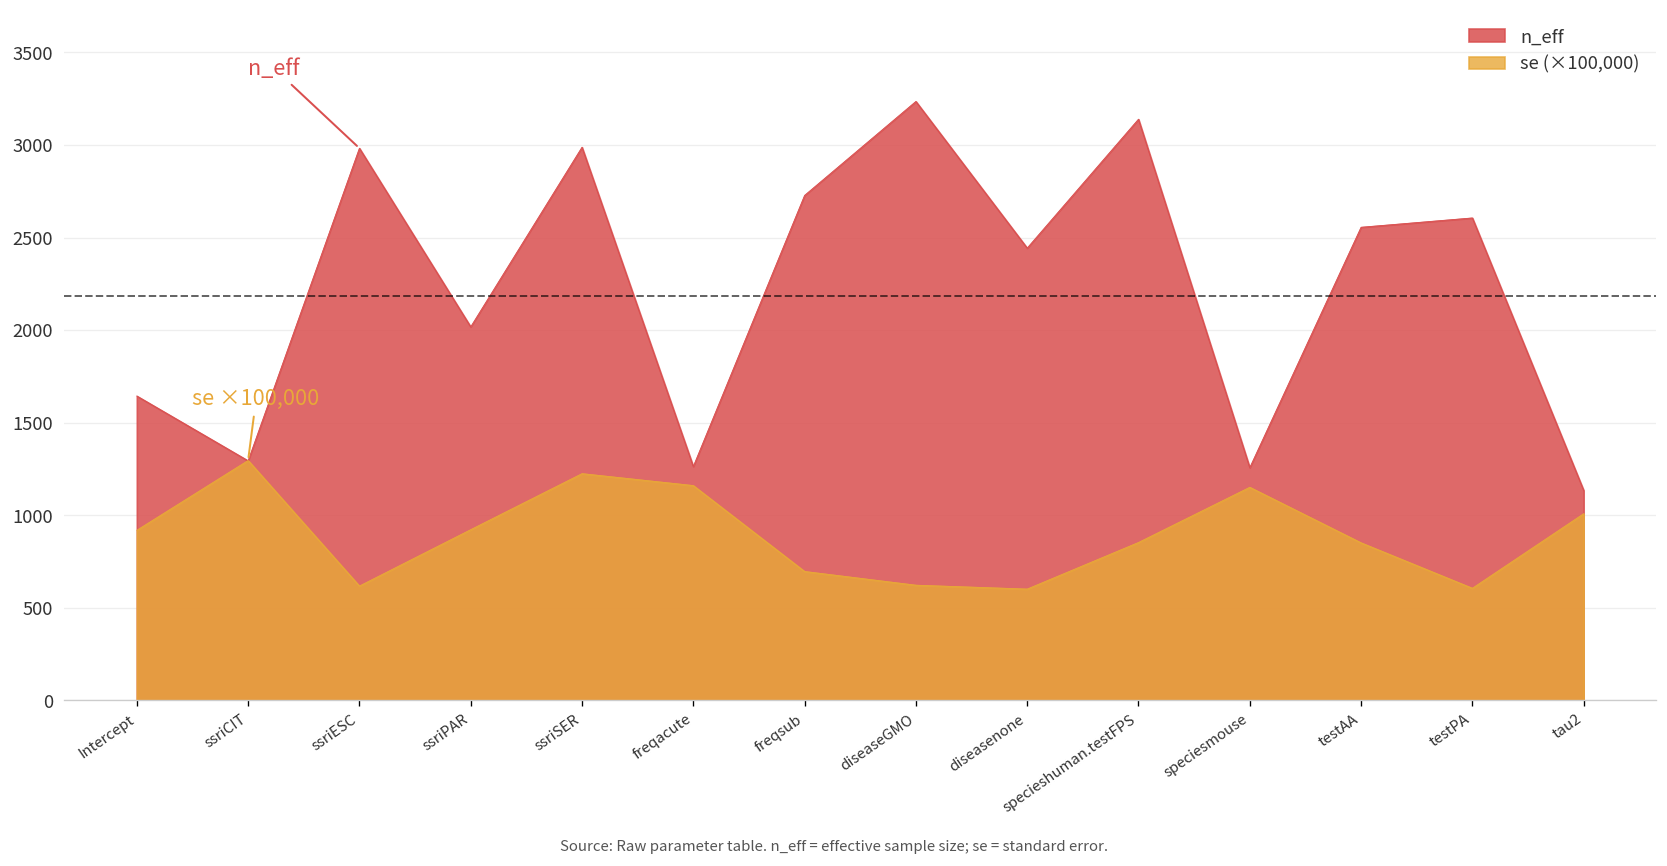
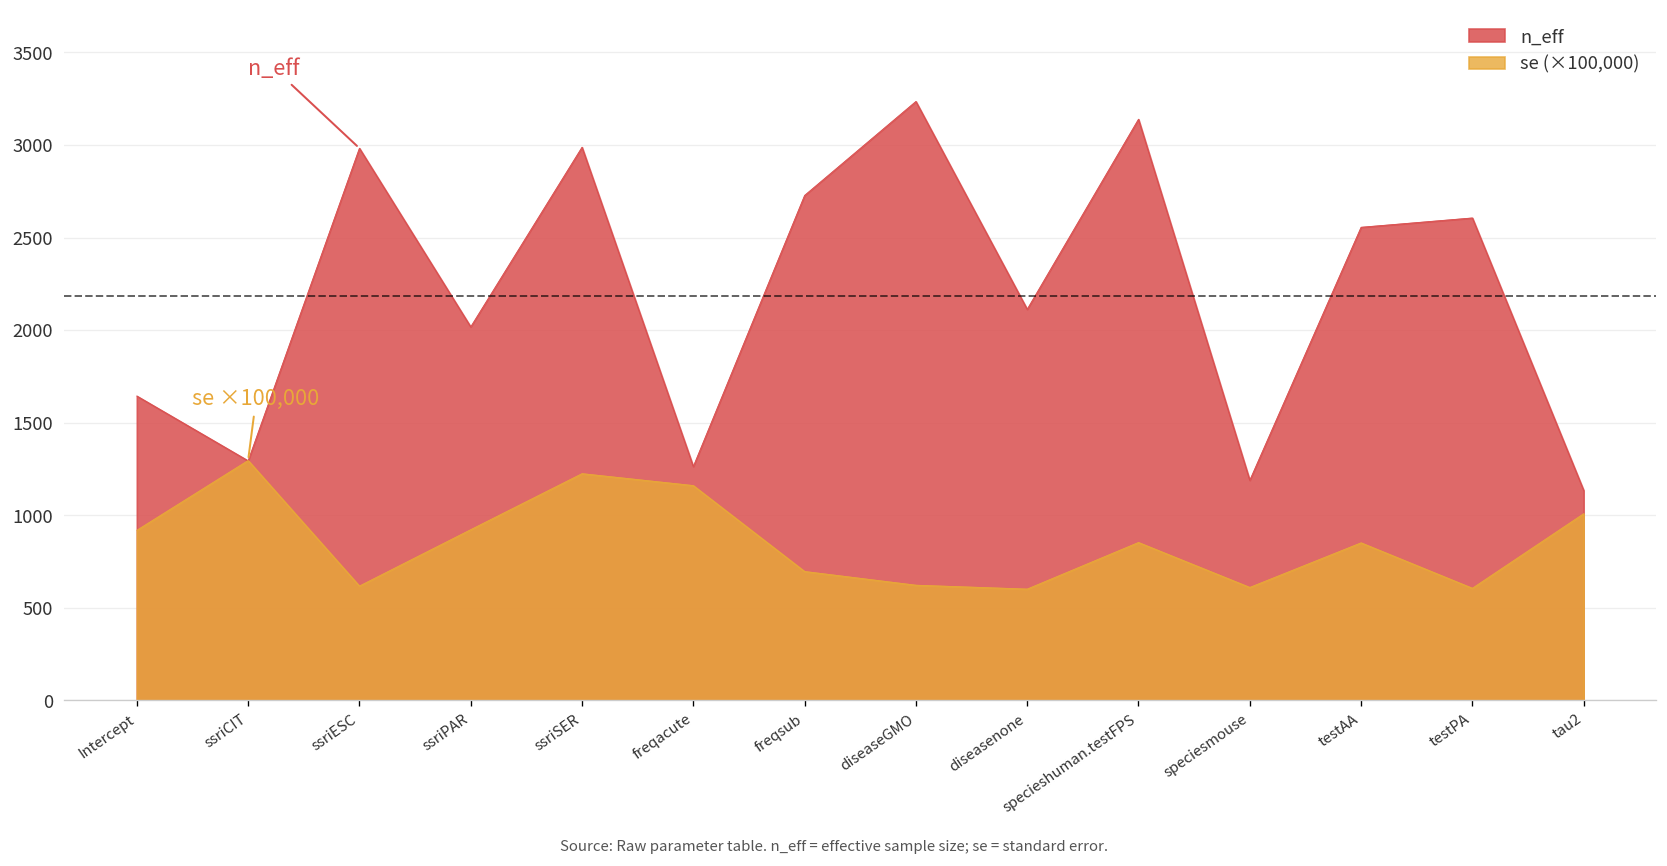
n_eff, diseasenone: 2440 -> 2110
n_eff, speciesmouse: 1260 -> 1190
se (×100,000), speciesmouse: 1150 -> 610
